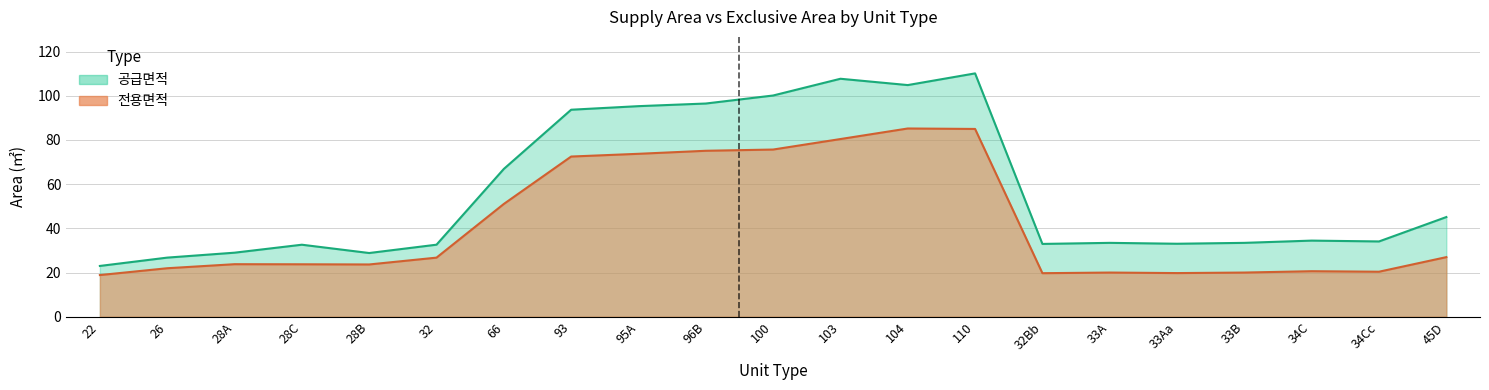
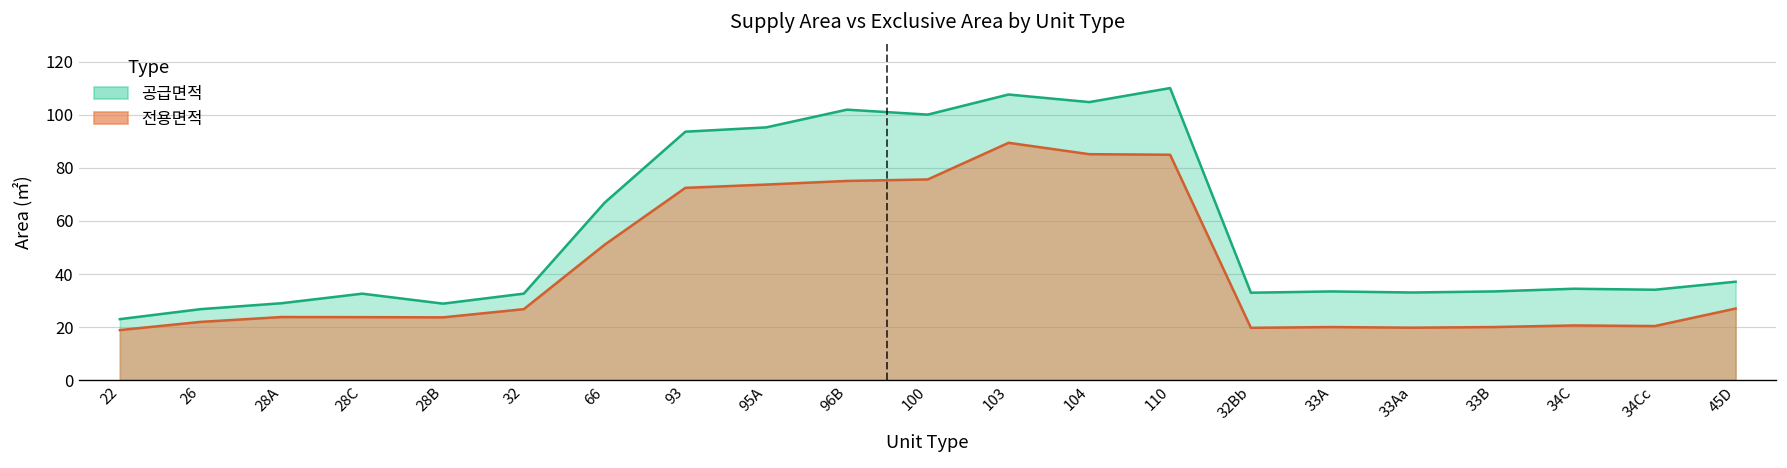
공급면적, 96B: 97 -> 102
전용면적, 103: 80 -> 89
공급면적, 45D: 45 -> 37
